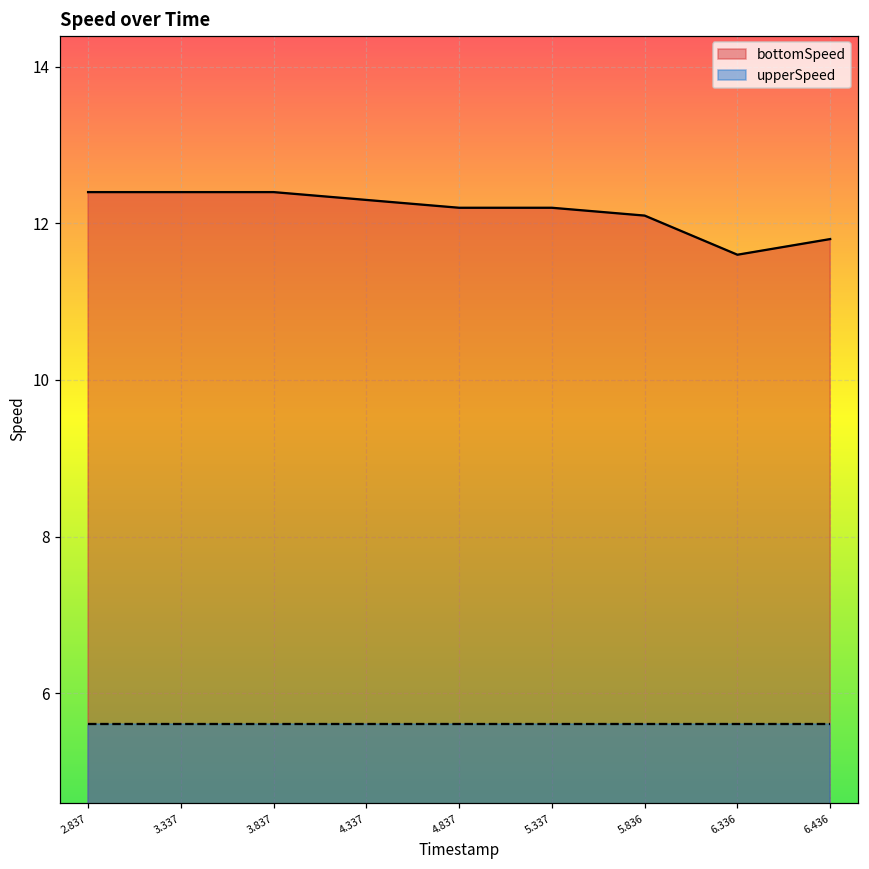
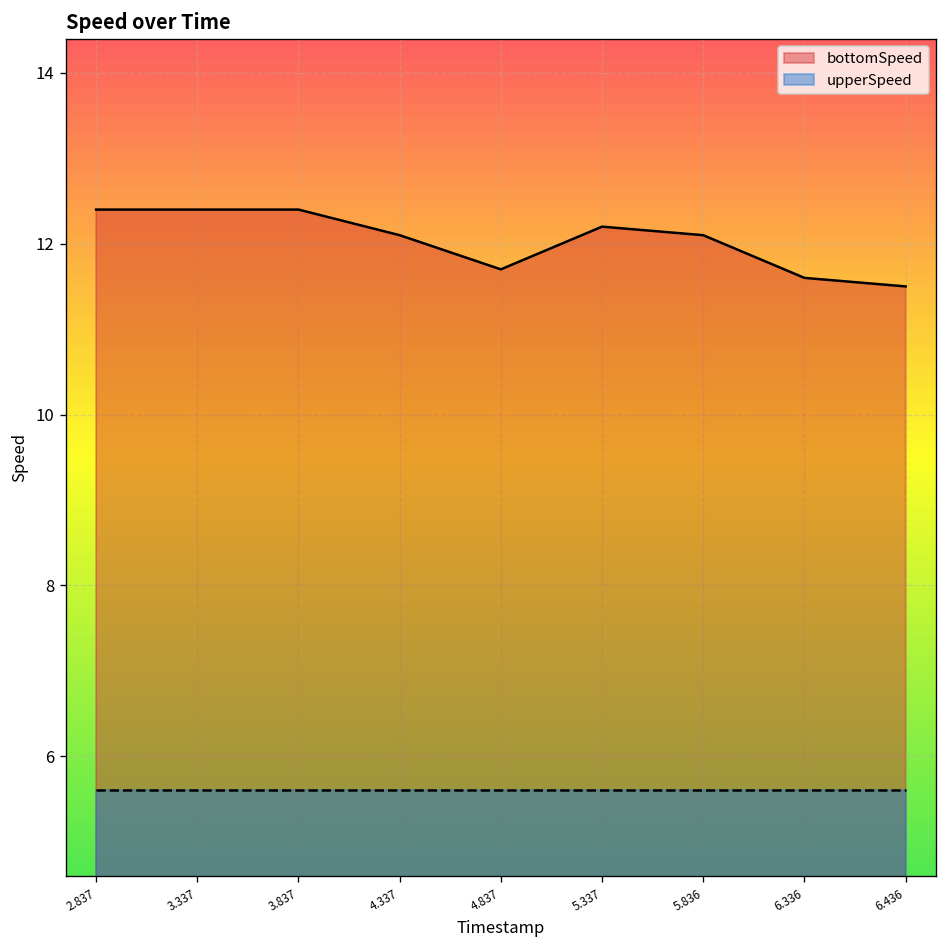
bottomSpeed, 4.337: 12.3 -> 12.1
bottomSpeed, 4.837: 12.2 -> 11.7
bottomSpeed, 6.436: 11.8 -> 11.5
